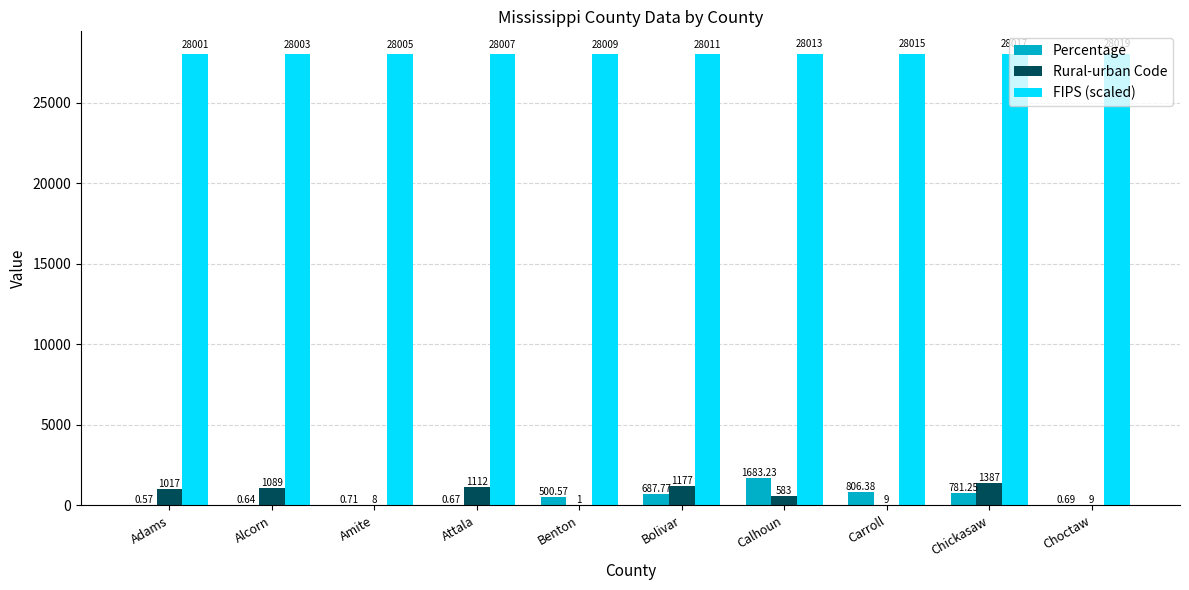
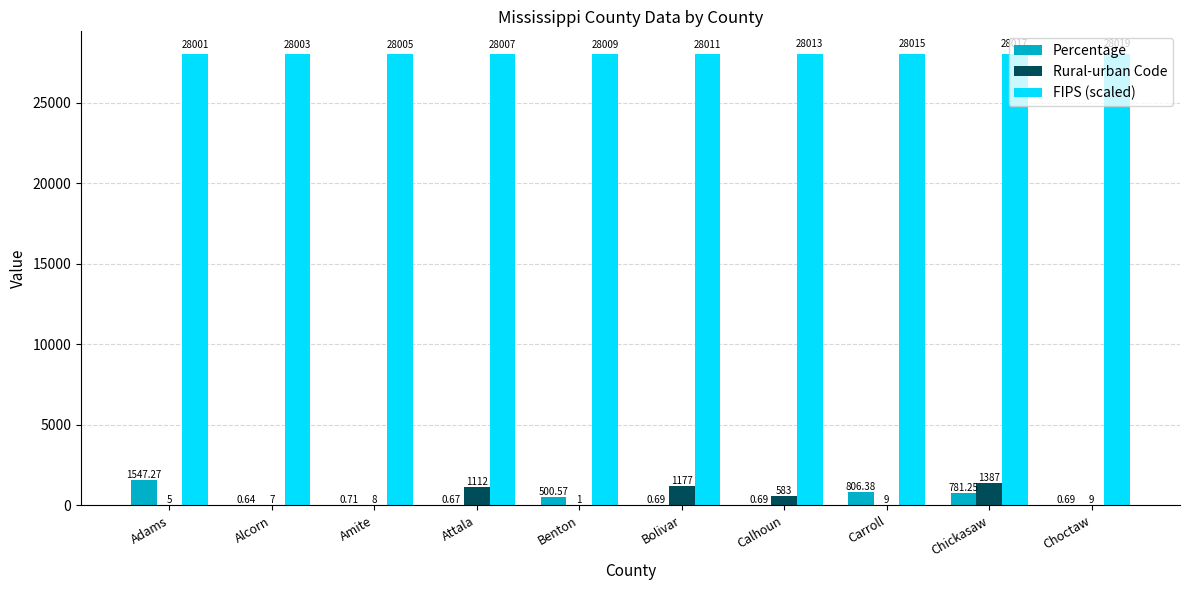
Percentage, Adams: 0.57 -> 1547.27
Rural-urban Code, Adams: 1017 -> 5
Rural-urban Code, Alcorn: 1089 -> 7
Percentage, Bolivar: 687.77 -> 0.69
Percentage, Calhoun: 1683.23 -> 0.69
